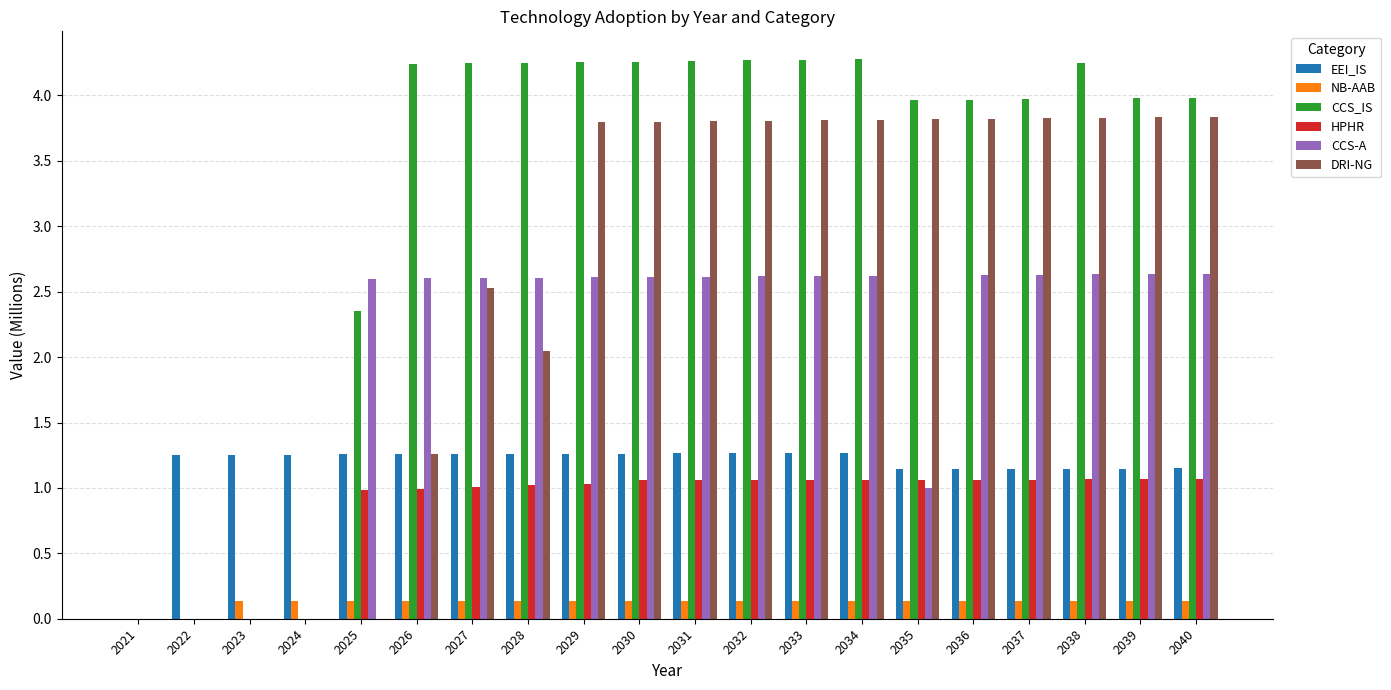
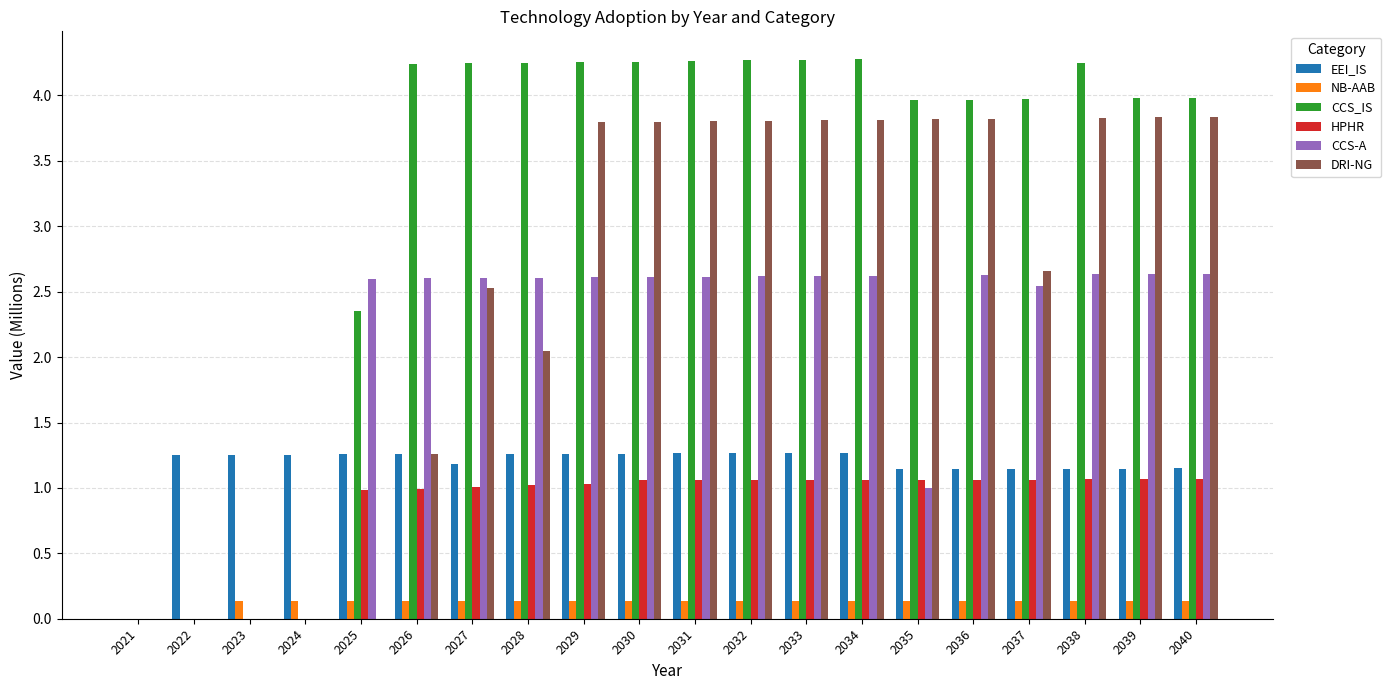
EEI_IS, 2027: 1.26 -> 1.19
CCS-A, 2037: 2.63 -> 2.55
DRI-NG, 2037: 3.83 -> 2.66
